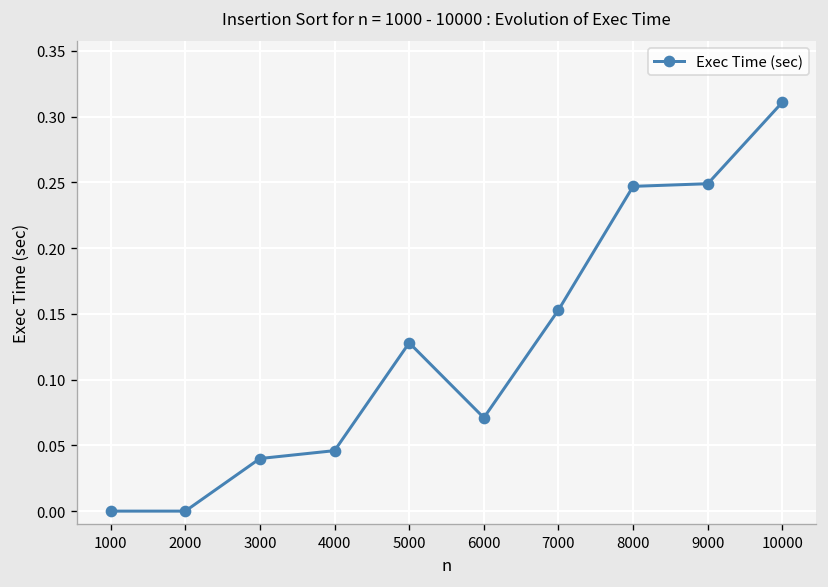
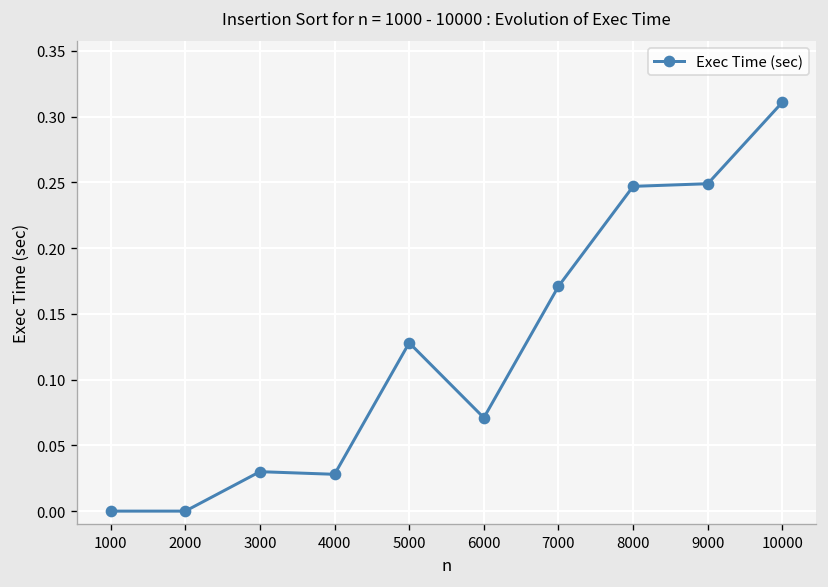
3000: 0.04 -> 0.03
4000: 0.046 -> 0.028
7000: 0.153 -> 0.171
